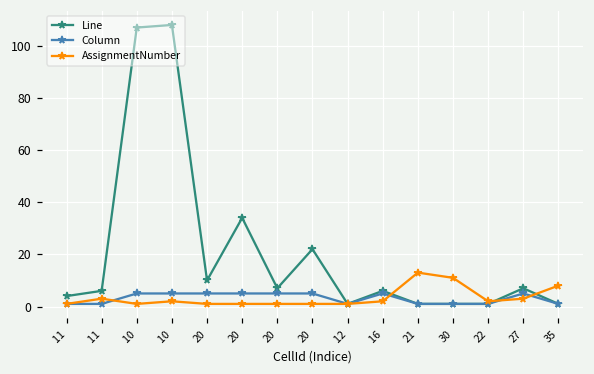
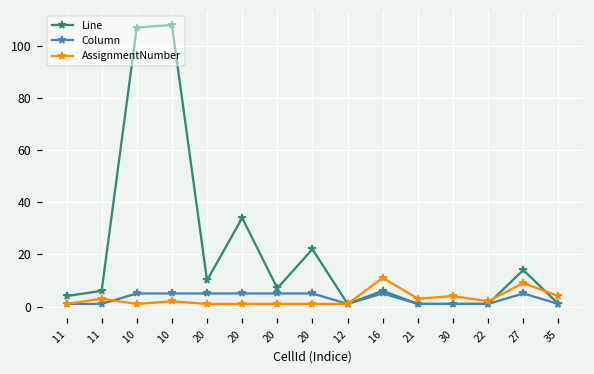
AssignmentNumber, 16: 2 -> 11
AssignmentNumber, 21: 13 -> 3
AssignmentNumber, 30: 11 -> 4
Line, 27: 7 -> 14
AssignmentNumber, 27: 3 -> 9
AssignmentNumber, 35: 8 -> 4
